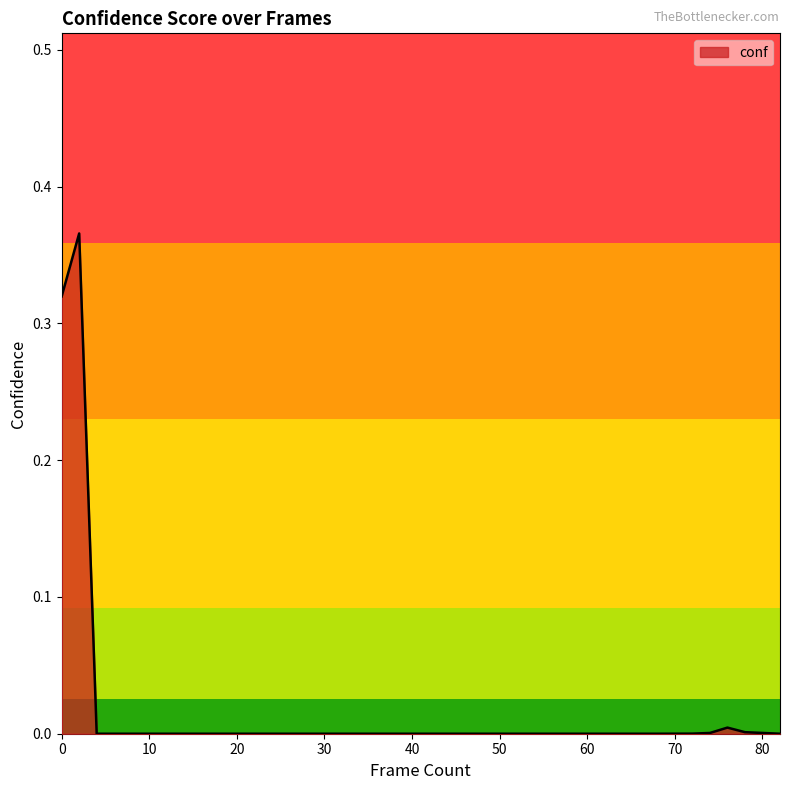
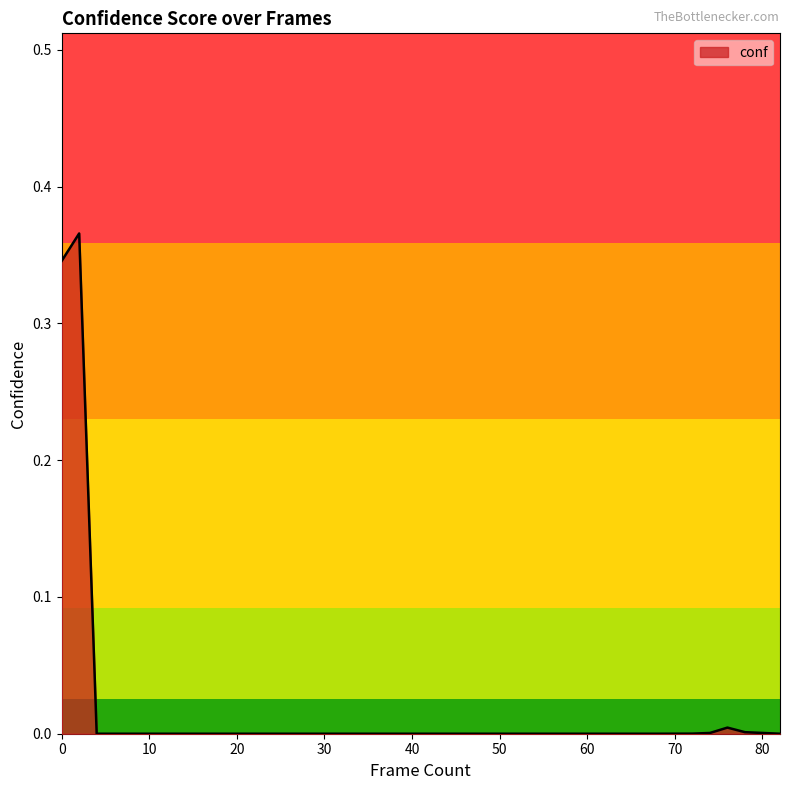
0: 0.320 -> 0.346
